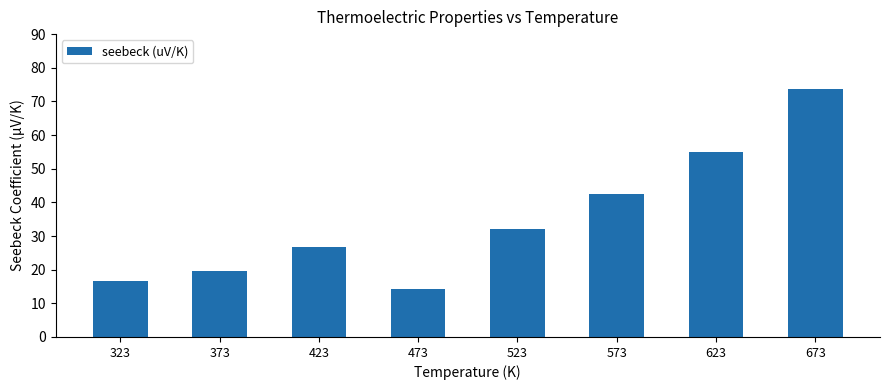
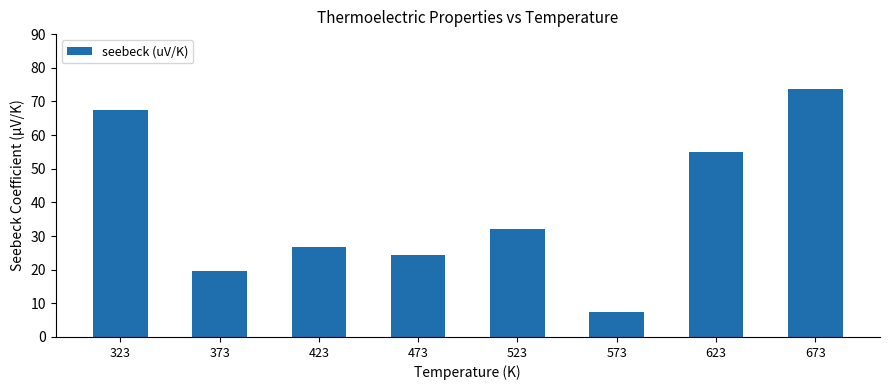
323: 17 -> 67
473: 14 -> 24
573: 42 -> 7
